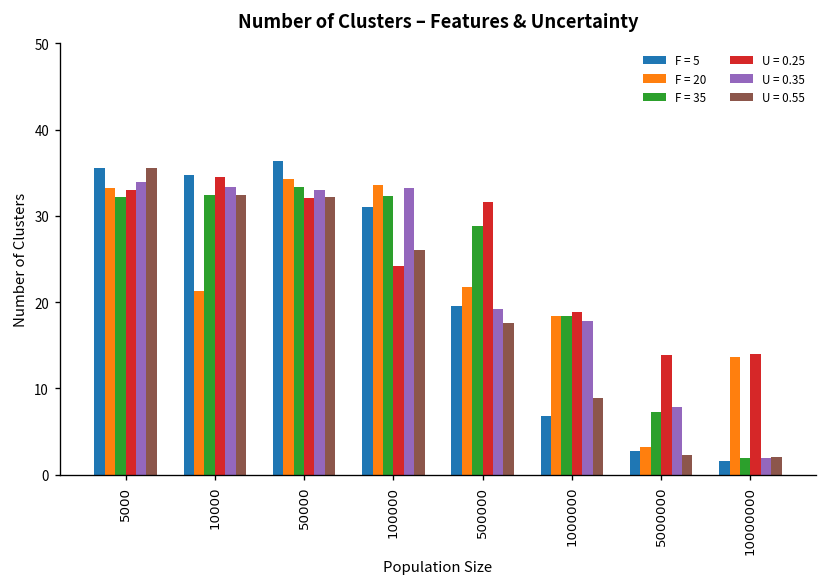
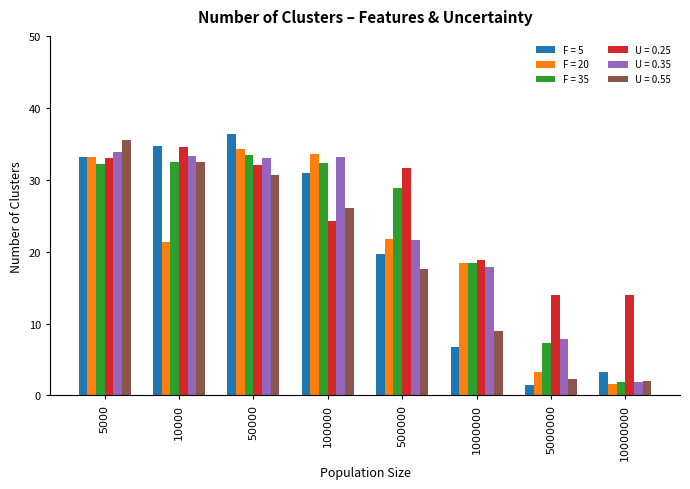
F = 5, 5000: 36 -> 33
U = 0.55, 50000: 32 -> 31
U = 0.35, 500000: 19 -> 22
F = 5, 5000000: 3 -> 2
F = 5, 10000000: 2 -> 3
F = 20, 10000000: 14 -> 2
